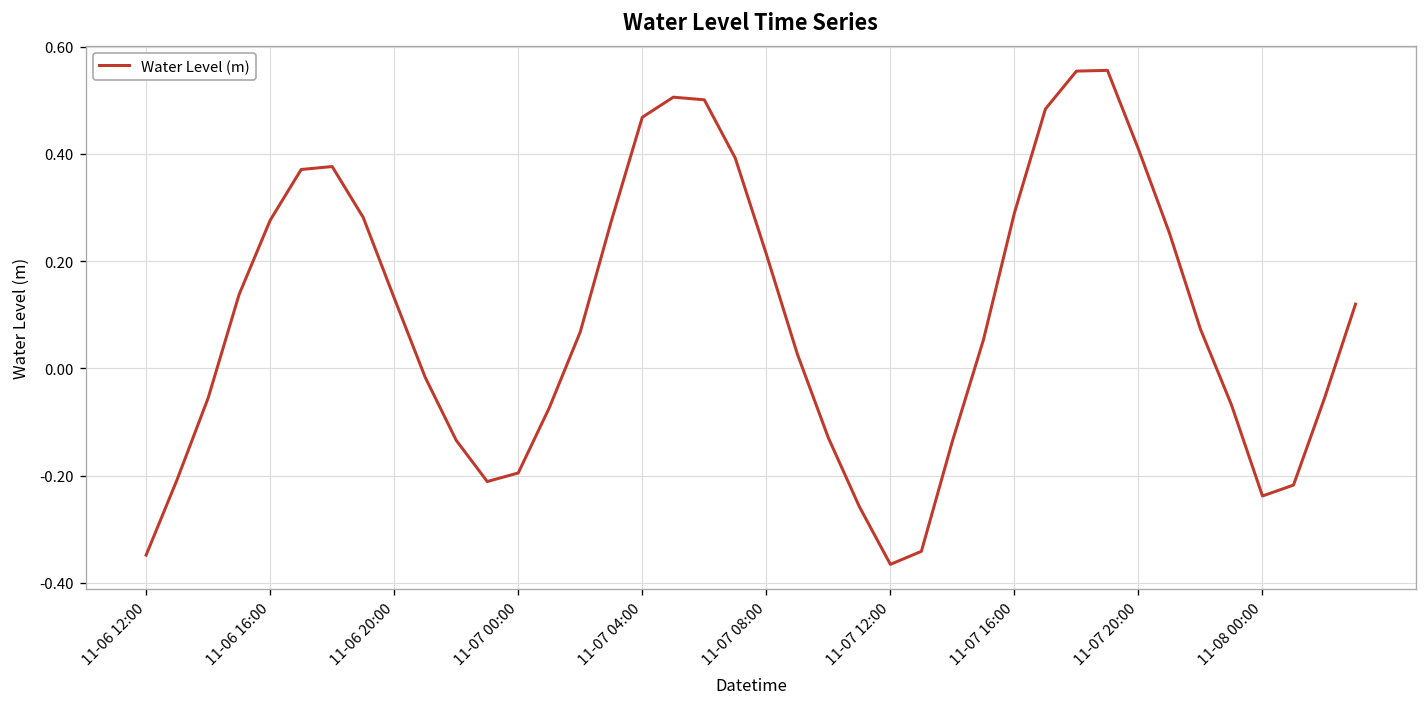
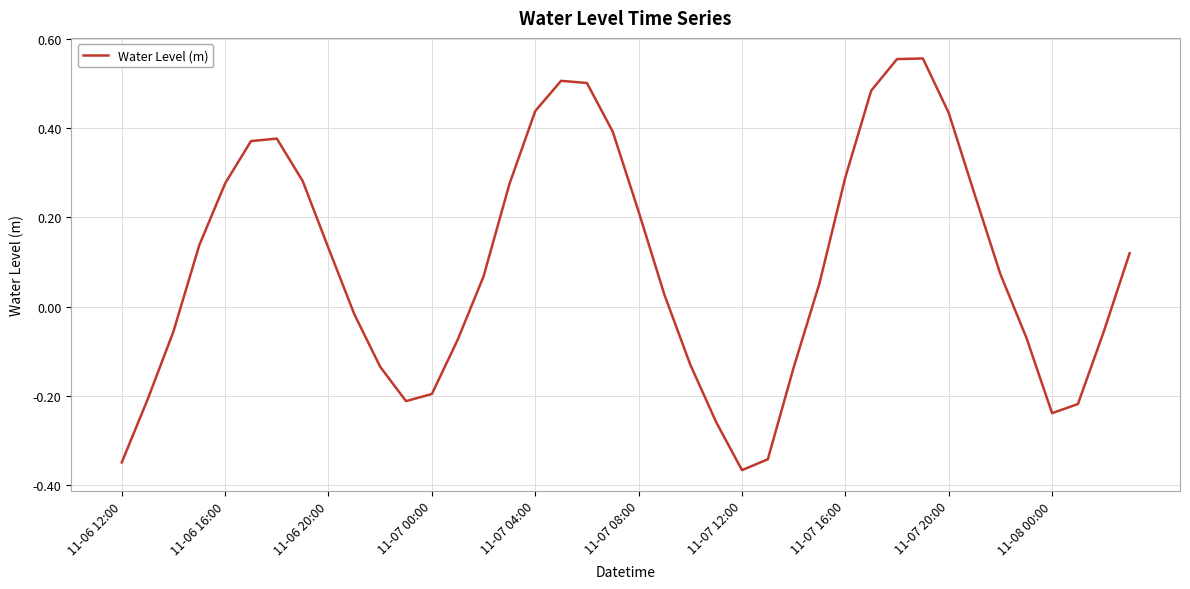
11-07 04:00: 0.47 -> 0.44
11-07 20:00: 0.41 -> 0.43
